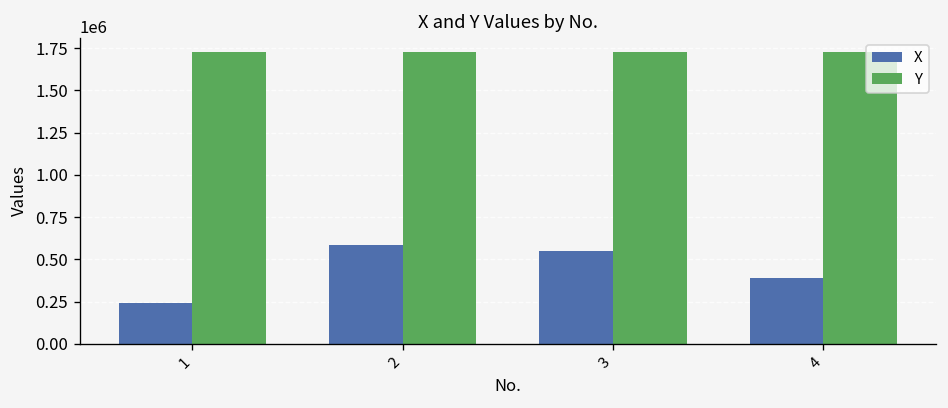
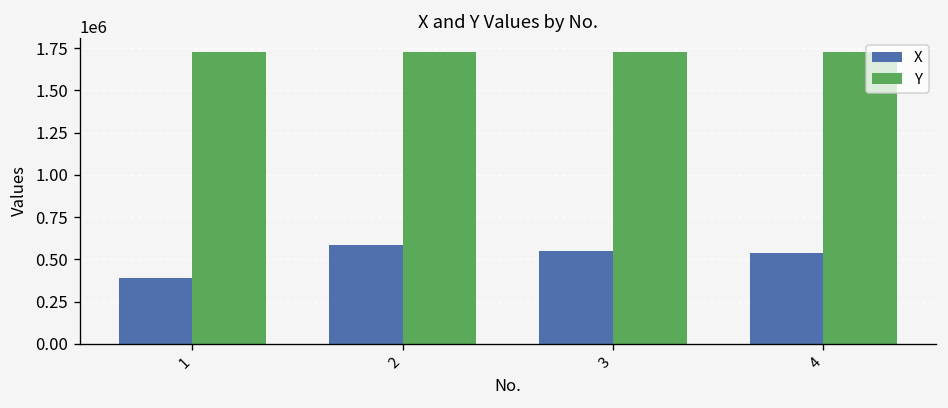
X, 1: 240000 -> 390000
X, 4: 390000 -> 530000
